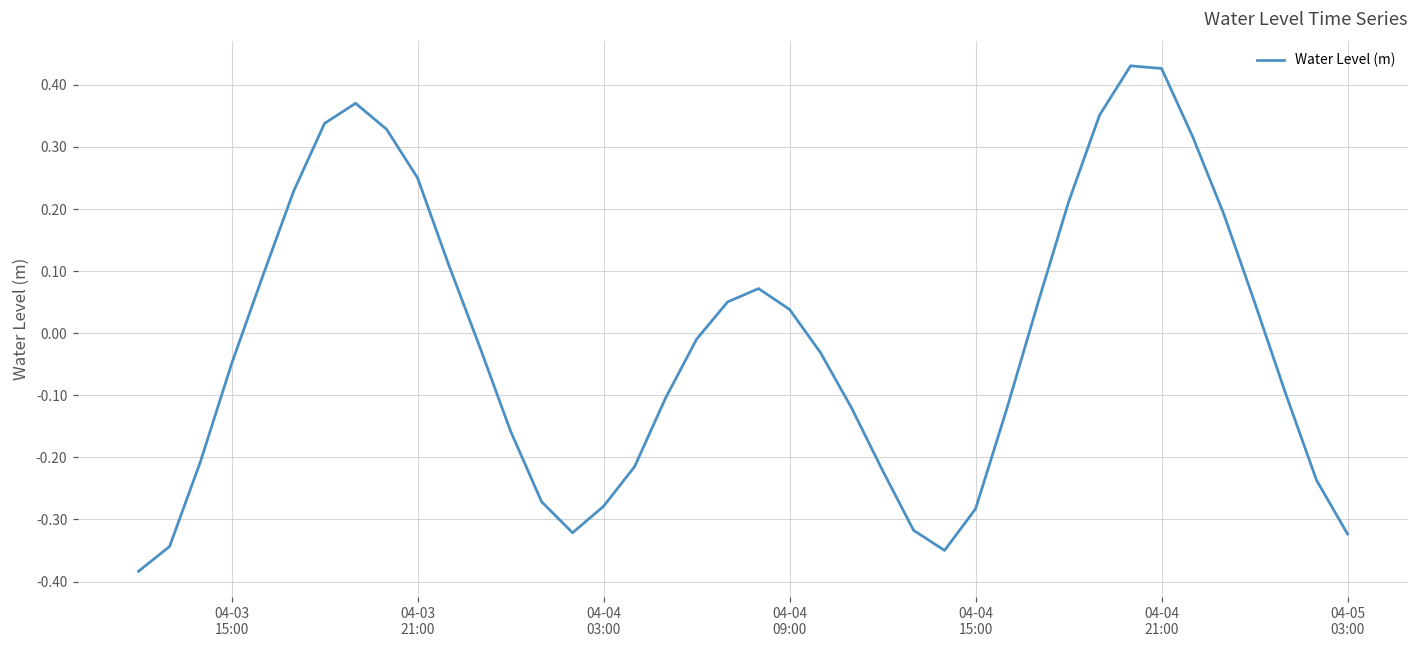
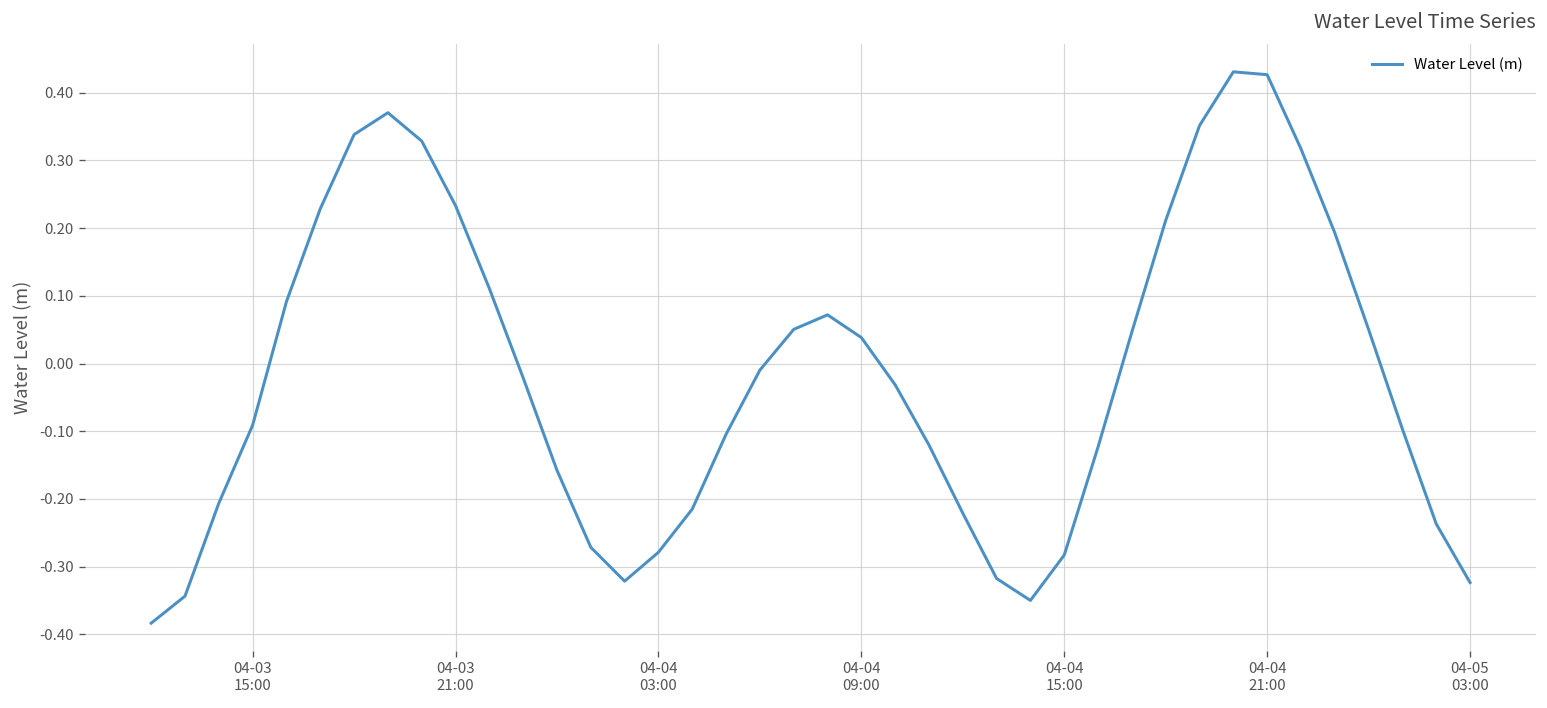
04-03 15:00: -0.05 -> -0.09
04-03 21:00: 0.25 -> 0.23
